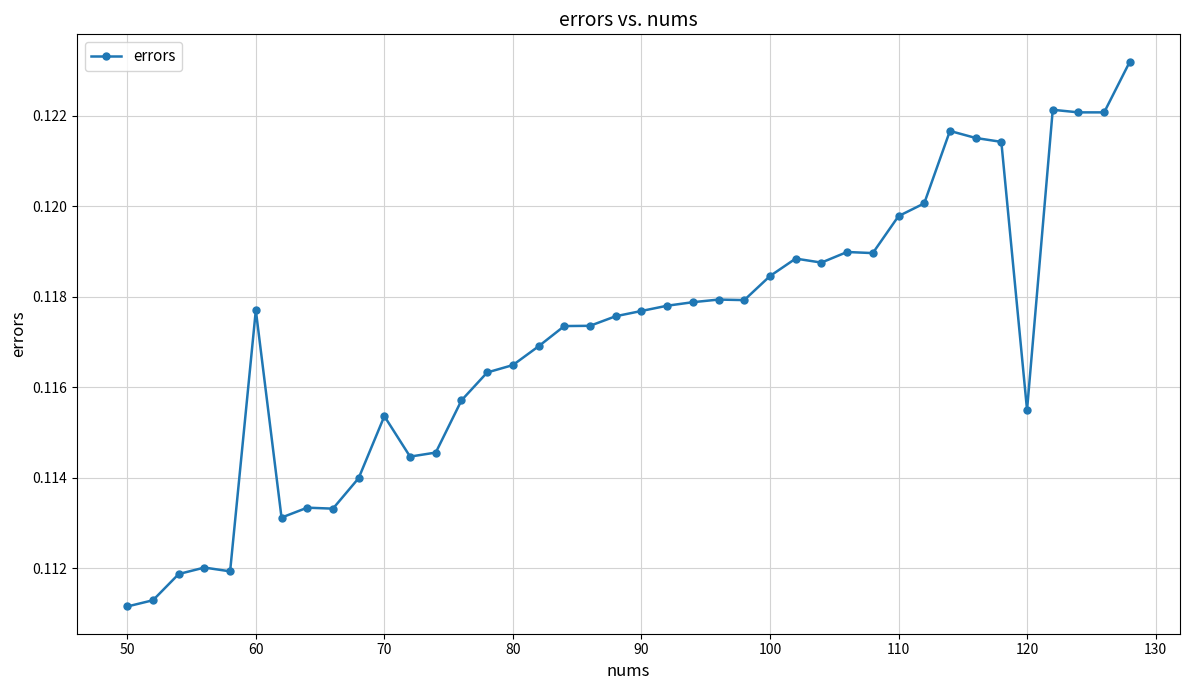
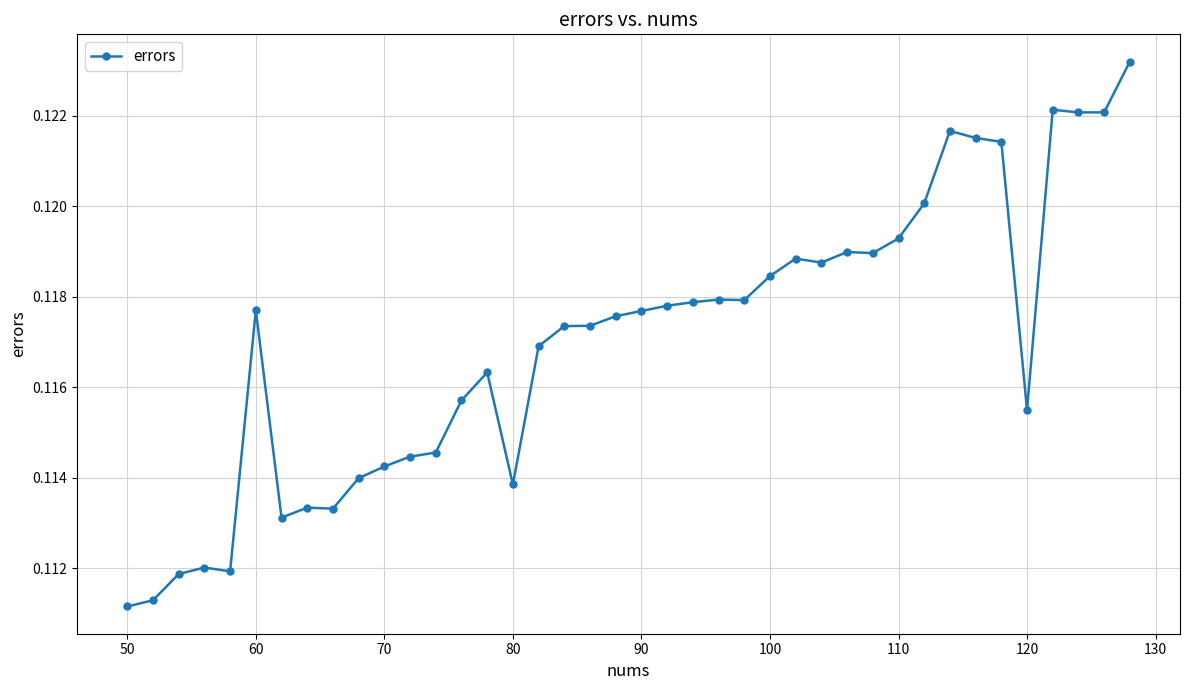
70: 0.1154 -> 0.1142
80: 0.1165 -> 0.1139
110: 0.1198 -> 0.1193
